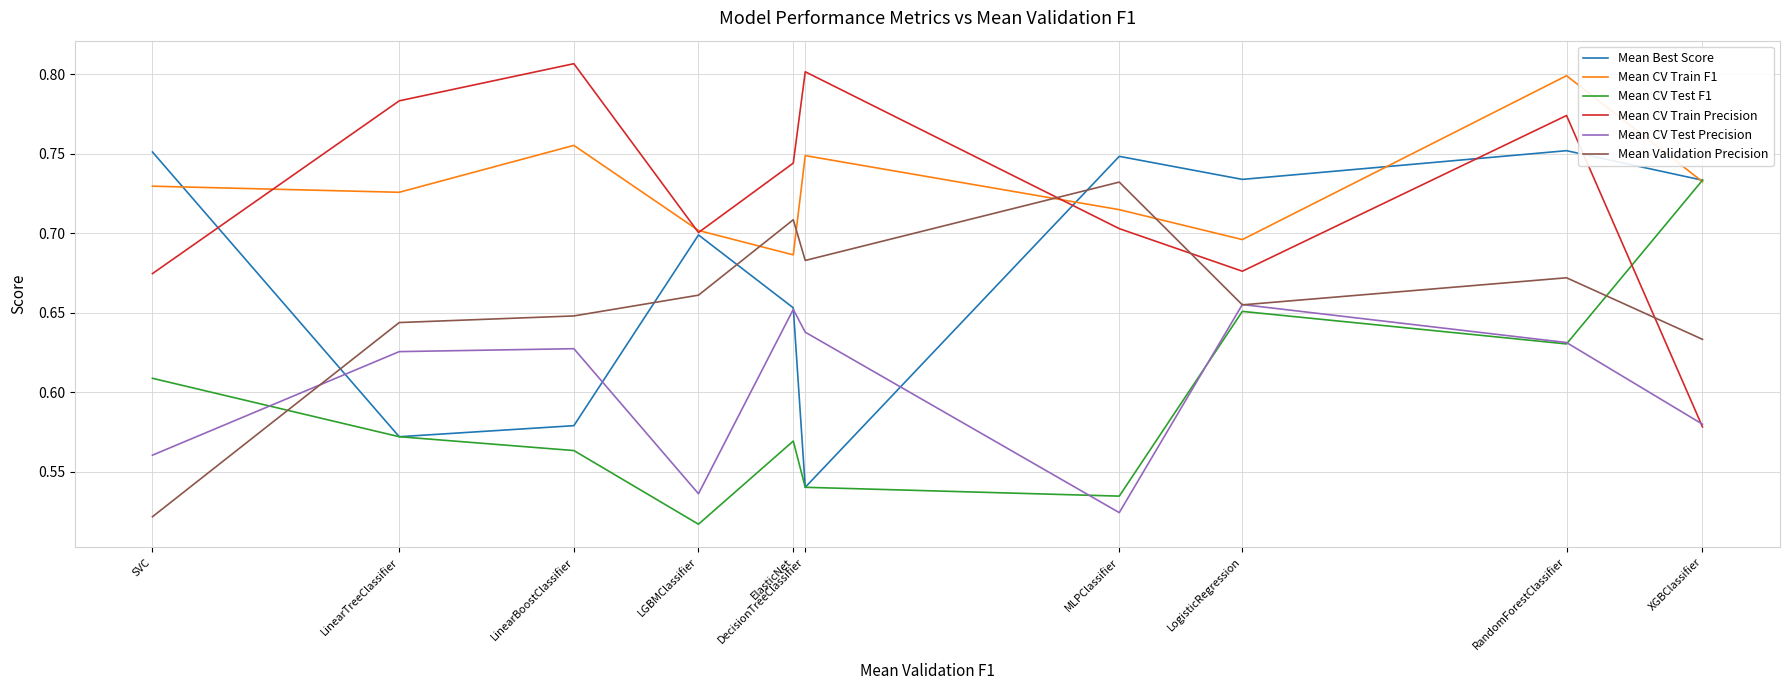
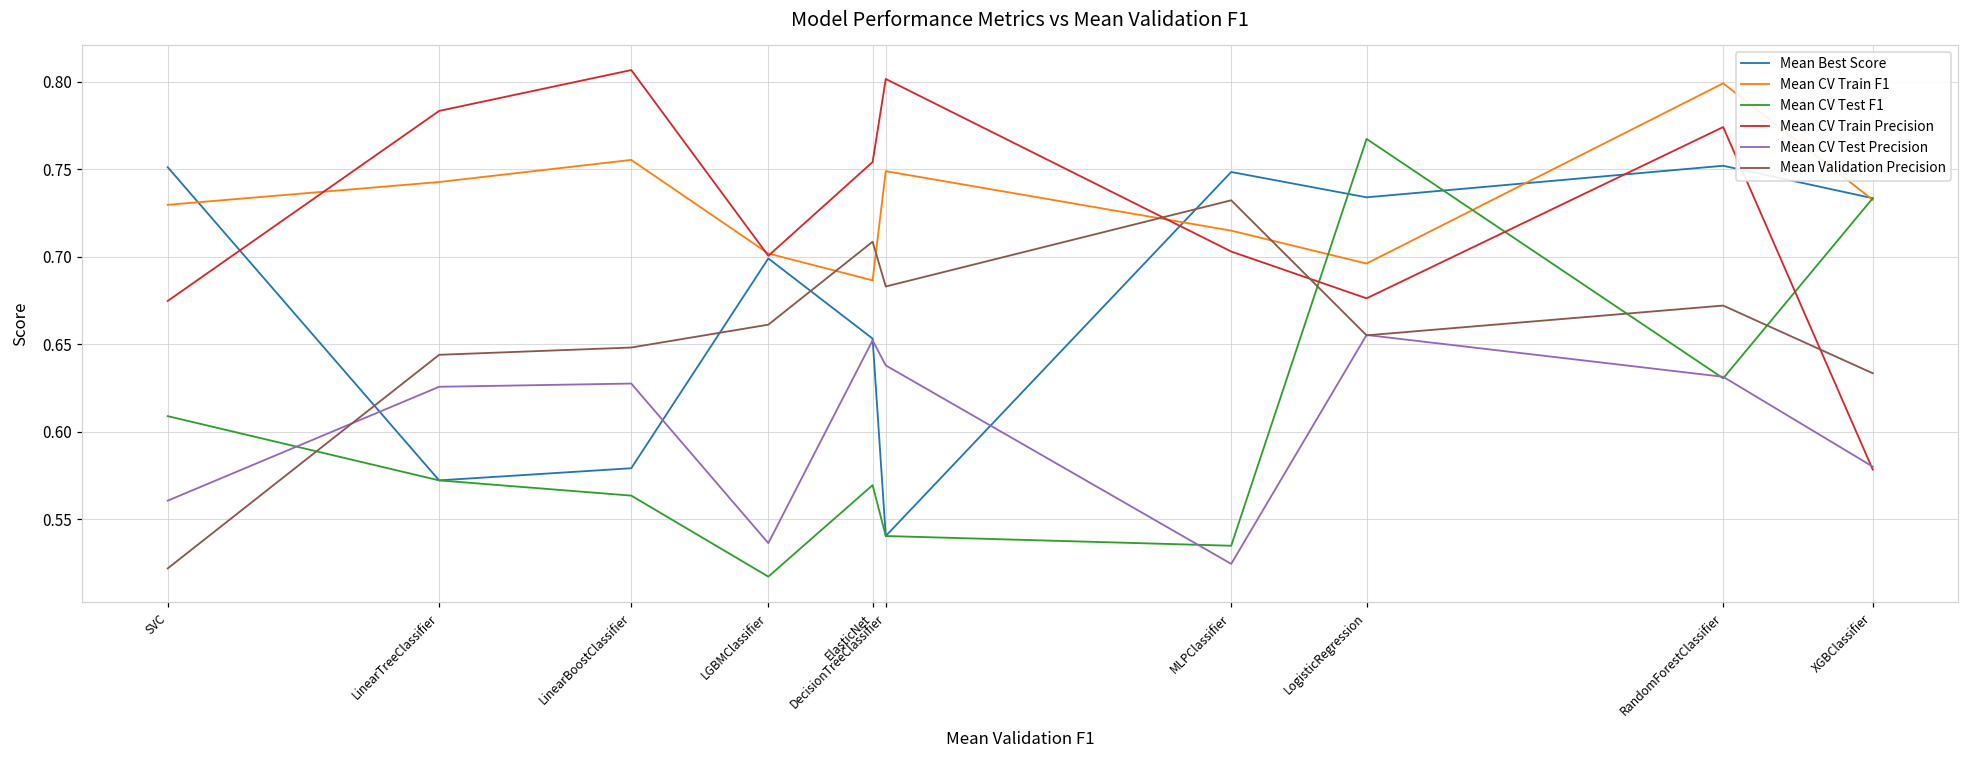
Mean CV Train F1, LinearTreeClassifier: 0.726 -> 0.743
Mean CV Train Precision, ElasticNet: 0.744 -> 0.754
Mean CV Test F1, LogisticRegression: 0.651 -> 0.767
